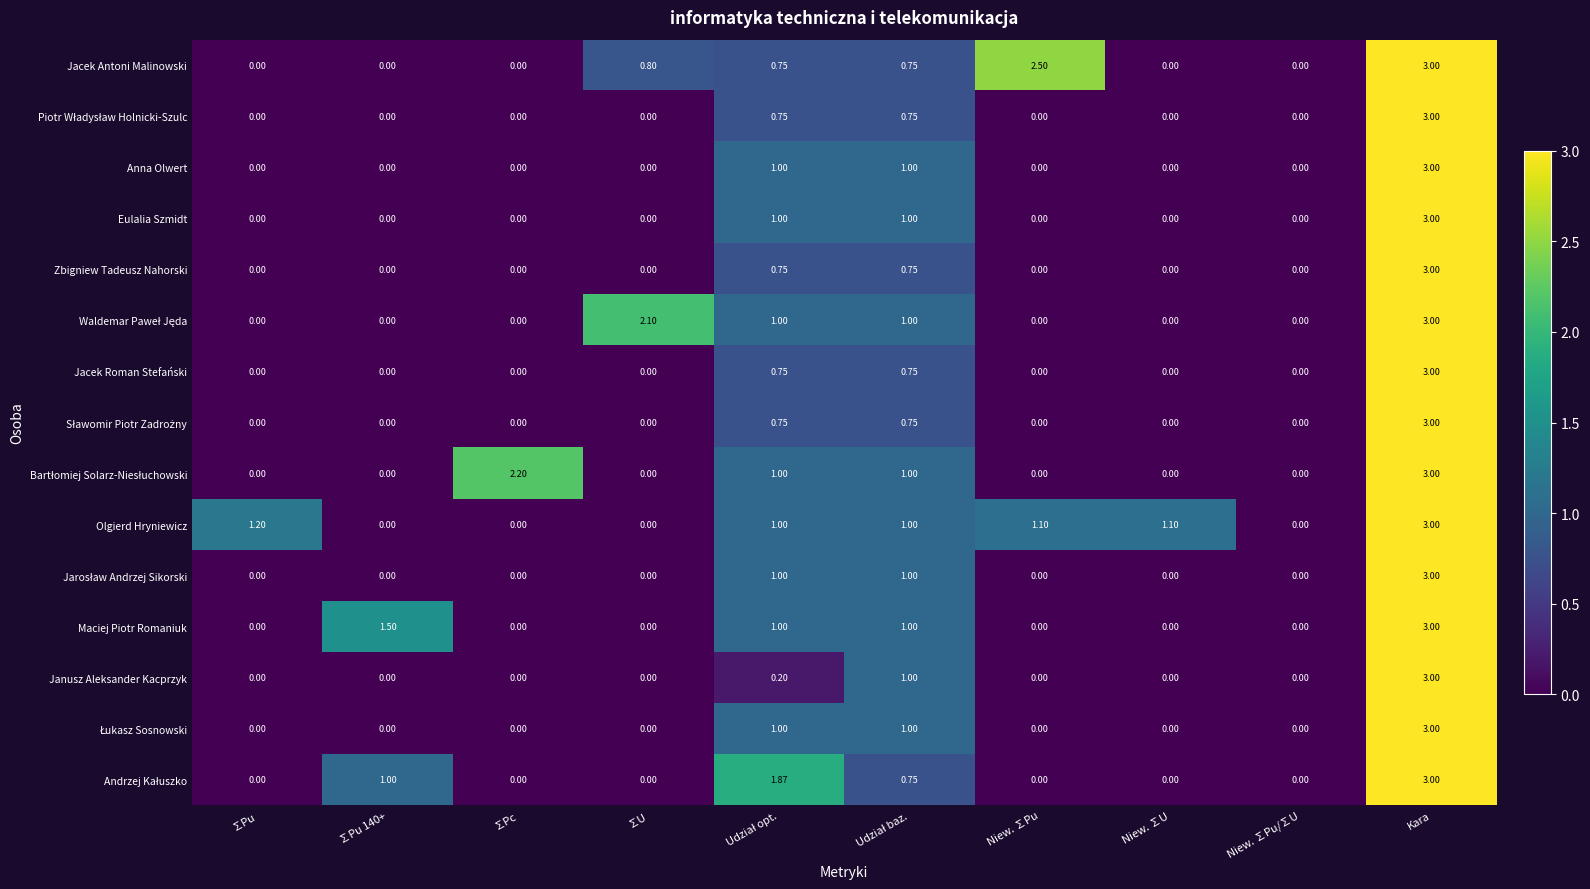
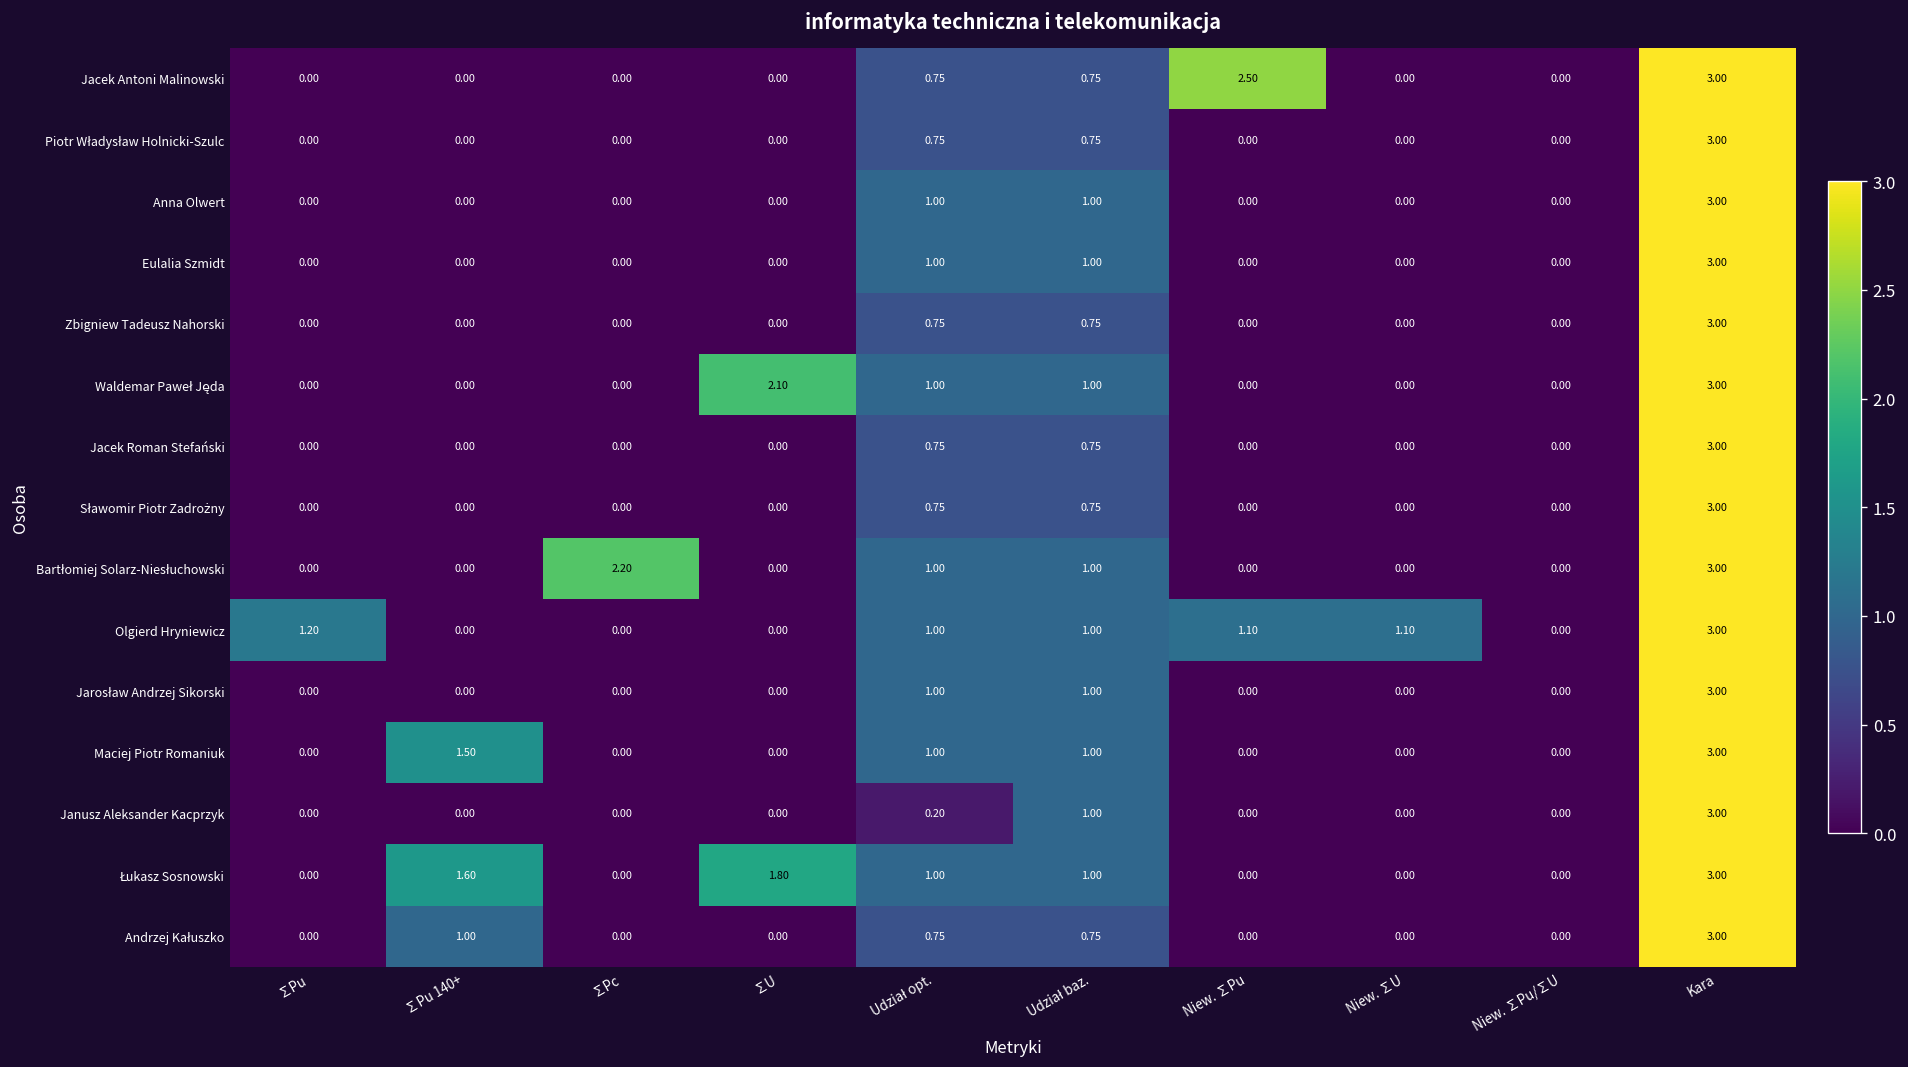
Jacek Antoni Malinowski, ∑U: 0.80 -> 0.00
Łukasz Sosnowski, ∑Pu 140+: 0.00 -> 1.60
Łukasz Sosnowski, ∑U: 0.00 -> 1.80
Andrzej Kałuszko, Udział opt.: 1.87 -> 0.75
